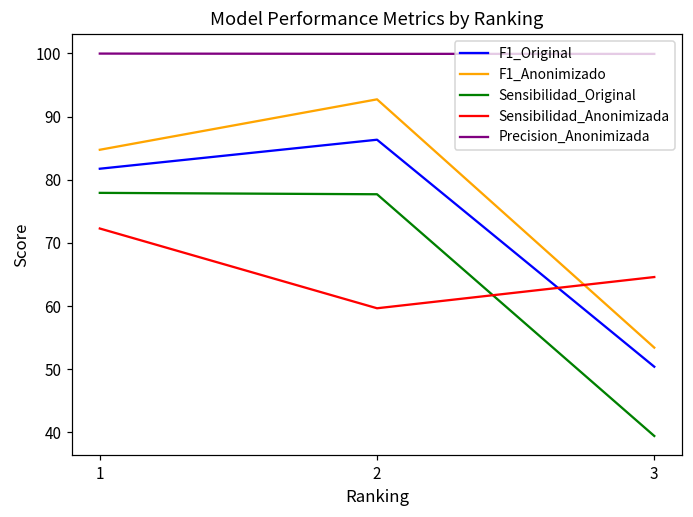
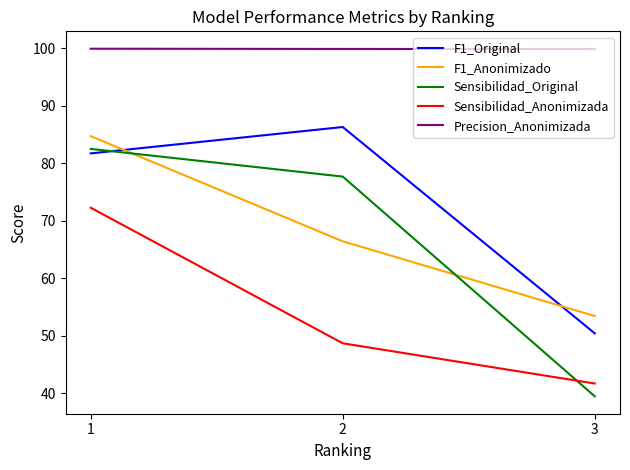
Sensibilidad_Original, 1: 78 -> 83
F1_Anonimizado, 2: 93 -> 66
Sensibilidad_Anonimizada, 2: 60 -> 49
Sensibilidad_Anonimizada, 3: 65 -> 42
